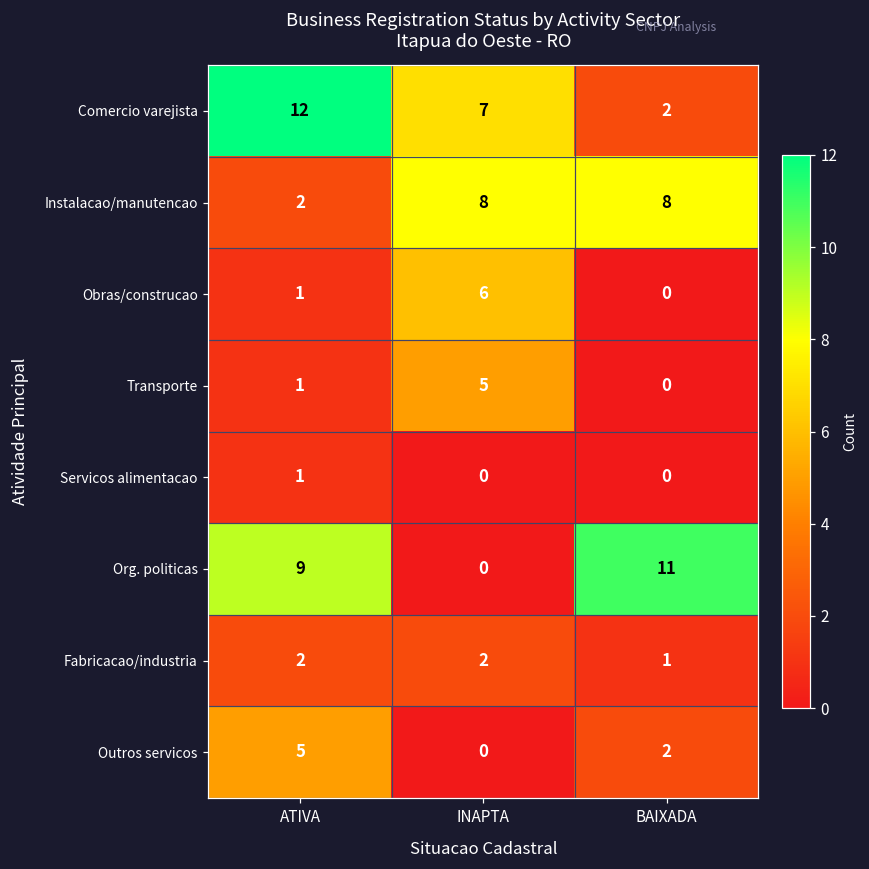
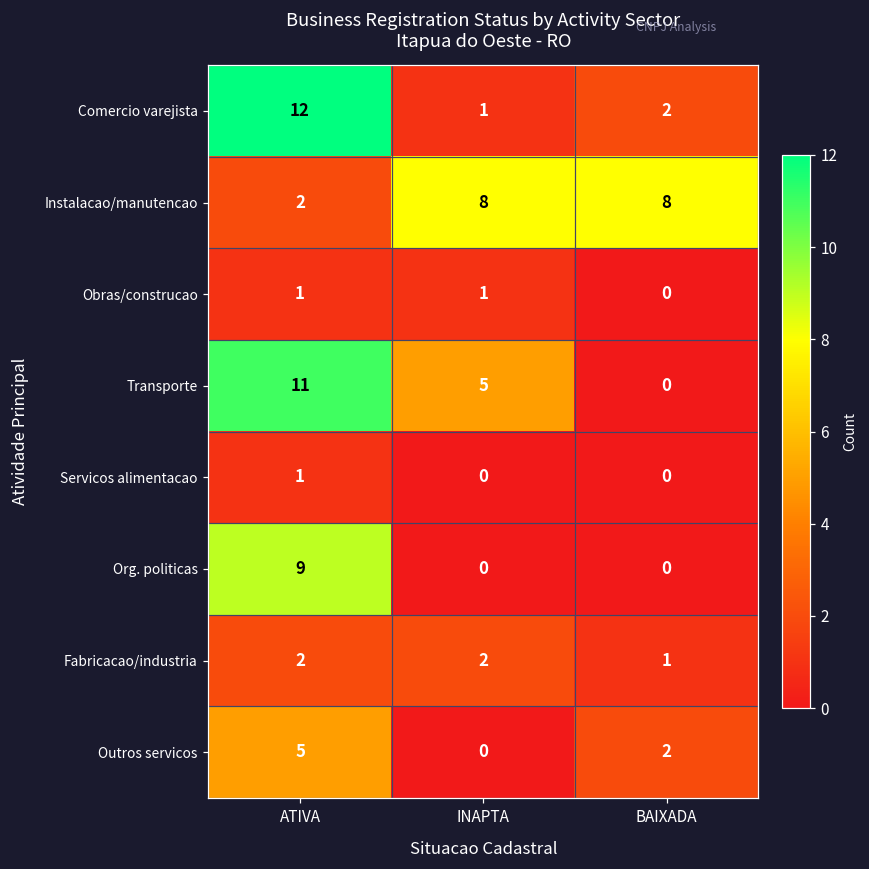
Comercio varejista, INAPTA: 7 -> 1
Obras/construcao, INAPTA: 6 -> 1
Transporte, ATIVA: 1 -> 11
Org. politicas, BAIXADA: 11 -> 0
